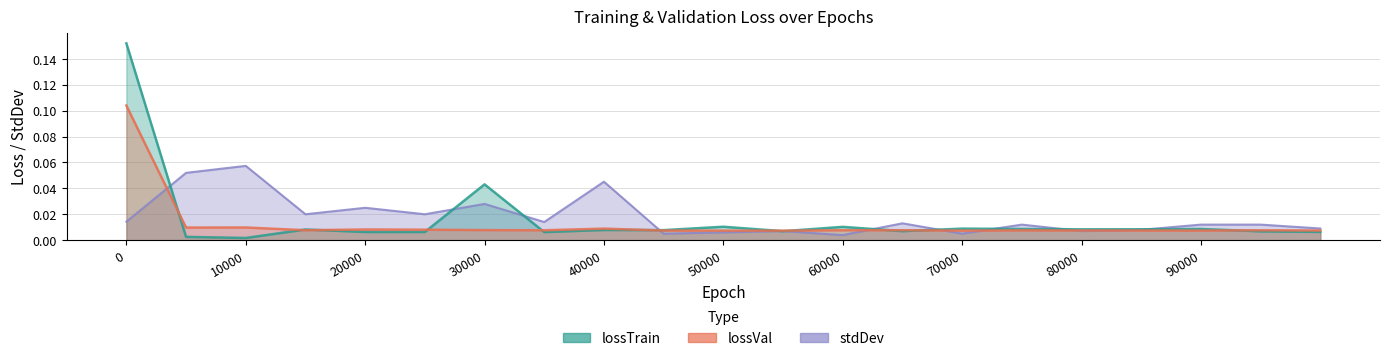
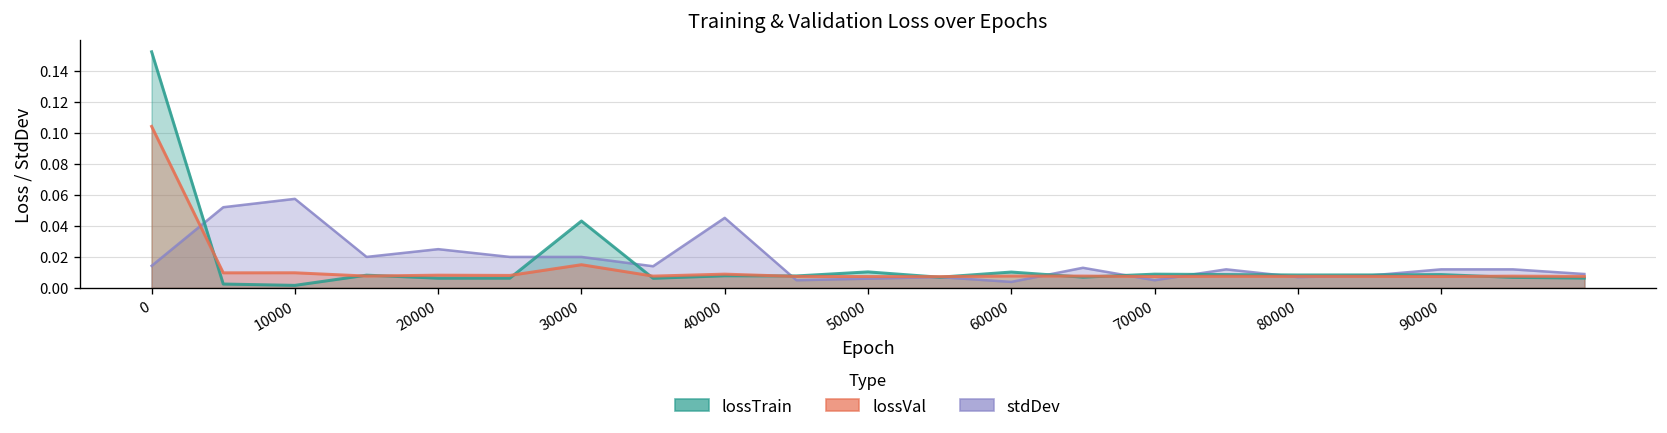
stdDev, 30000: 0.028 -> 0.020
lossVal, 30000: 0.008 -> 0.015
